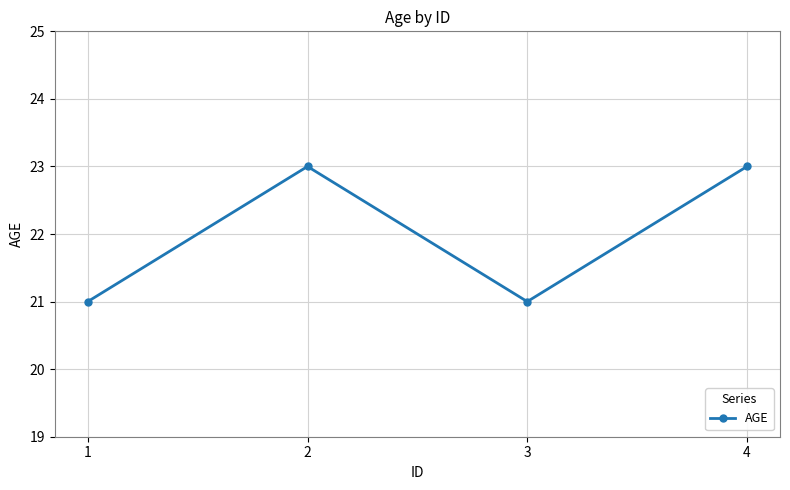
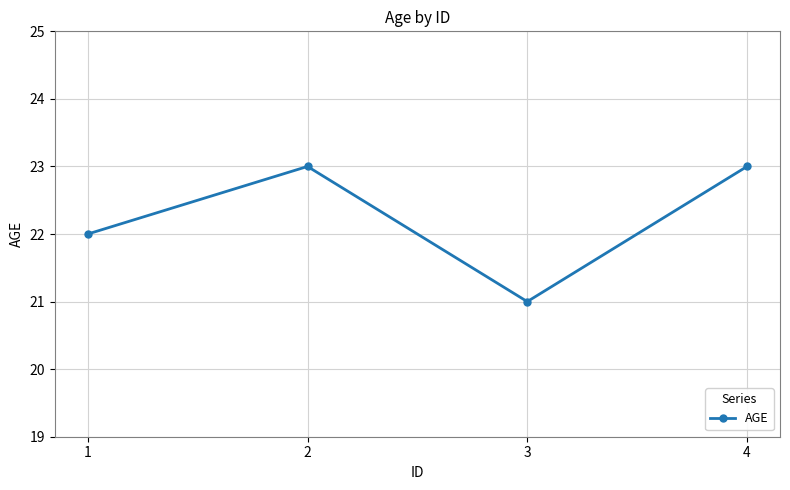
1: 21 -> 22
